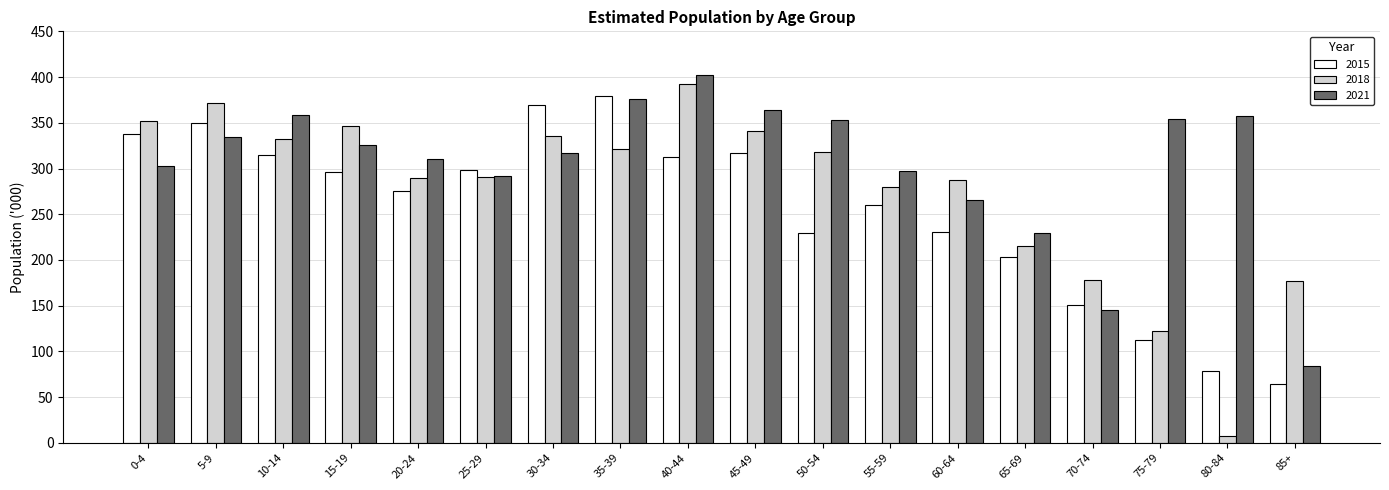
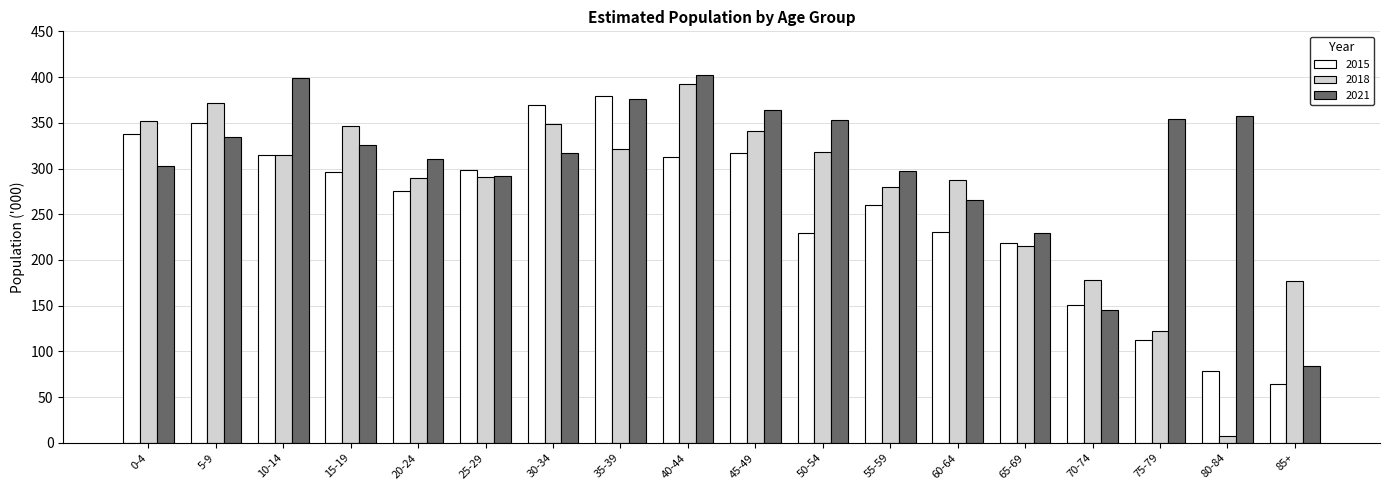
2018, 10-14: 330 -> 310
2021, 10-14: 360 -> 400
2018, 30-34: 340 -> 350
2015, 65-69: 200 -> 220
